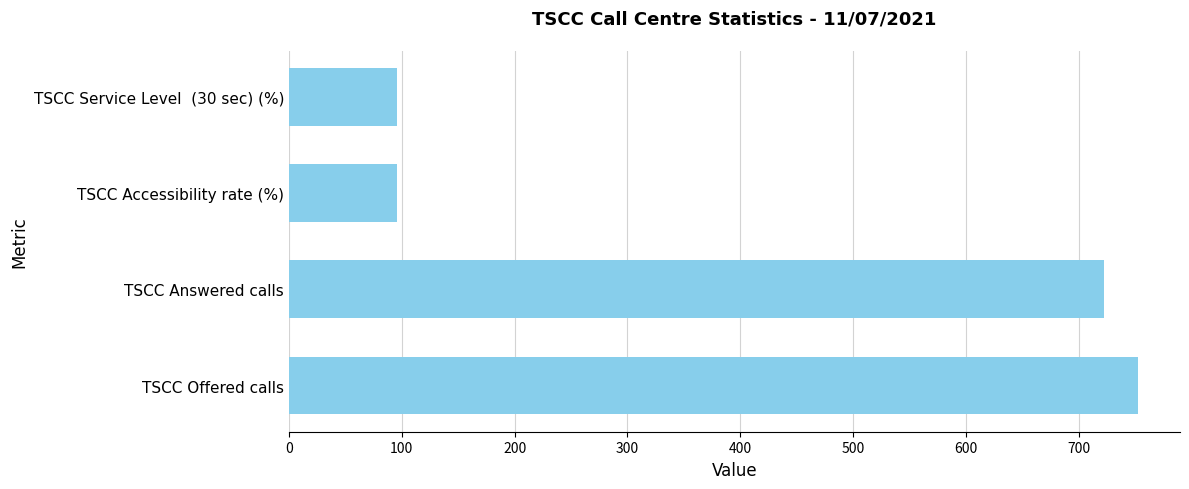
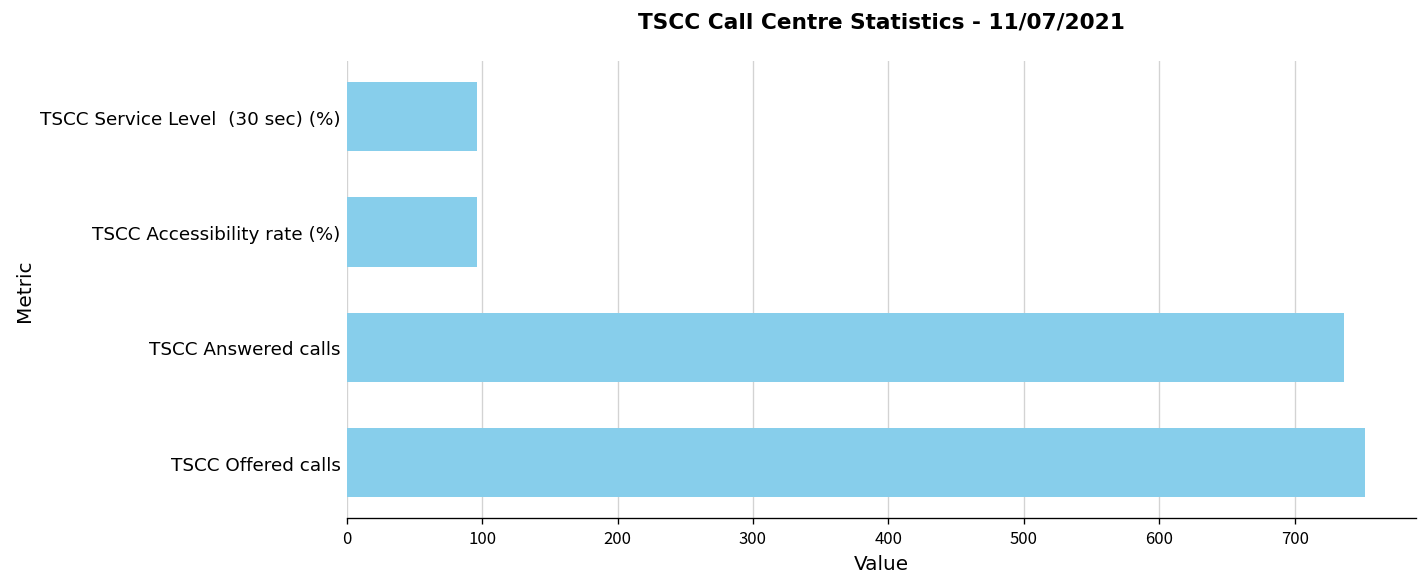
TSCC Answered calls: 722 -> 736
